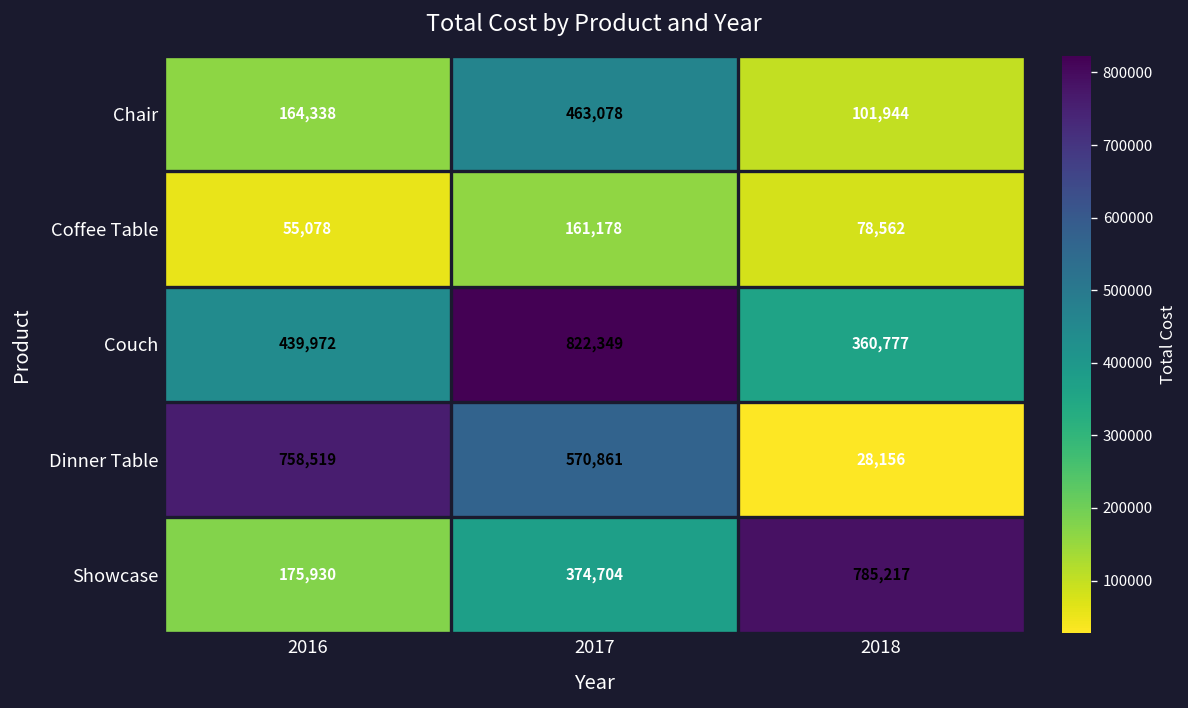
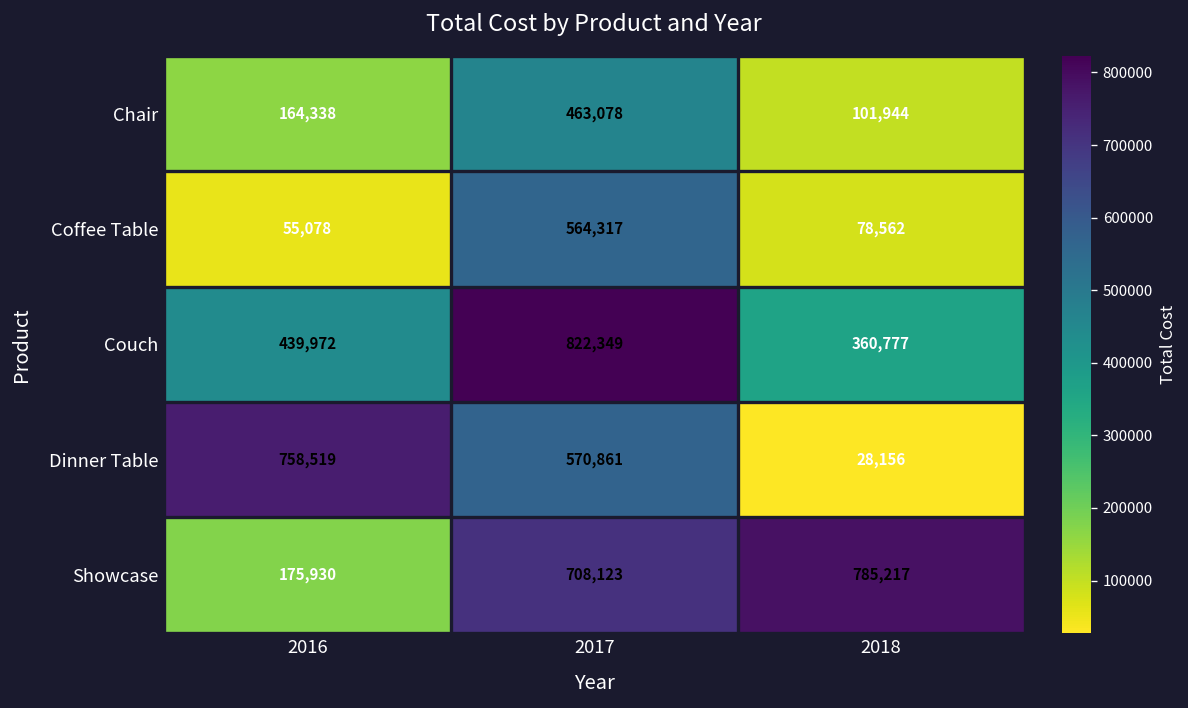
Coffee Table, 2017: 161,178 -> 564,317
Showcase, 2017: 374,704 -> 708,123
